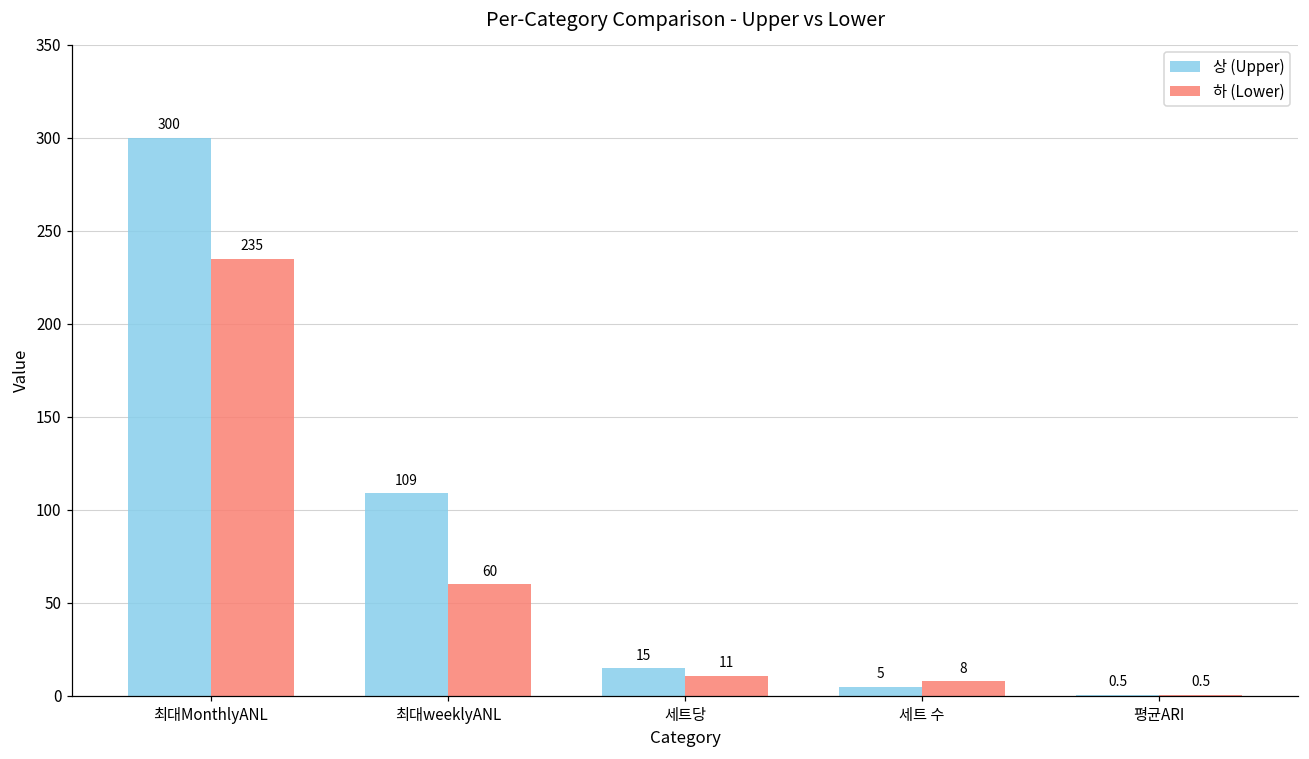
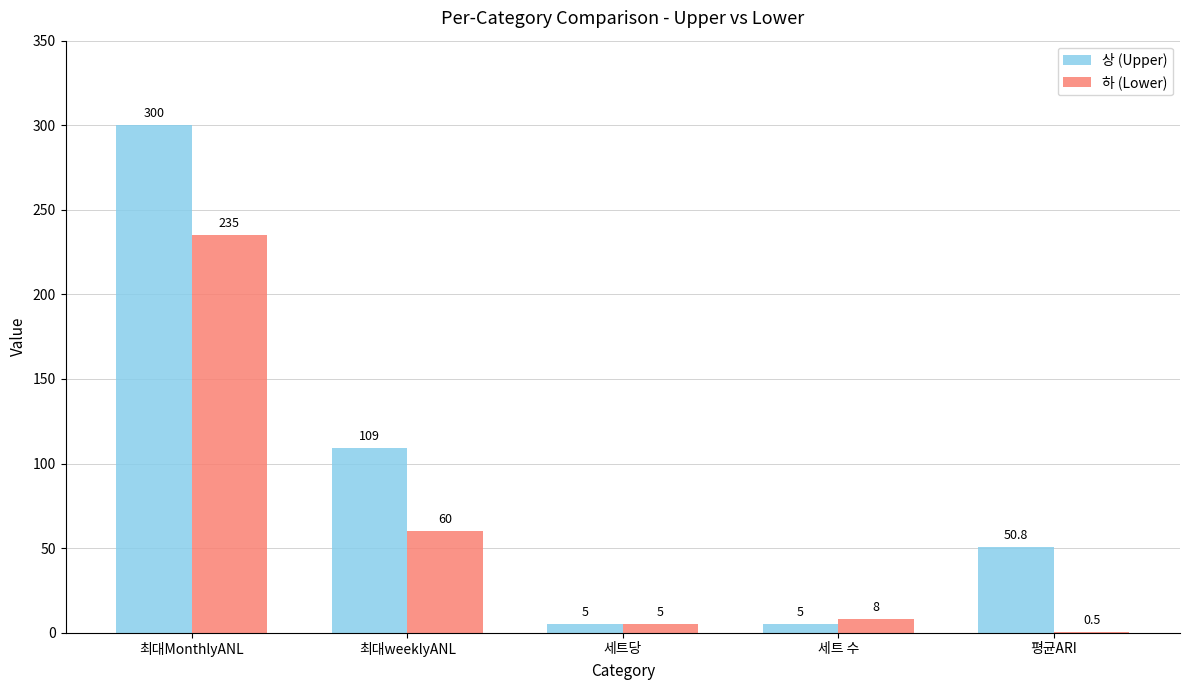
상 (Upper), 세트당: 15 -> 5
하 (Lower), 세트당: 11 -> 5
상 (Upper), 평균ARI: 0.5 -> 50.8
